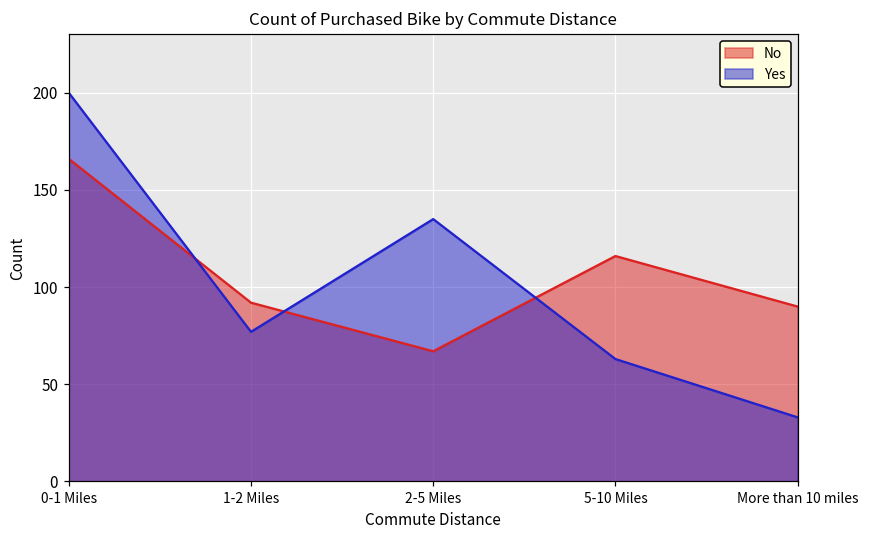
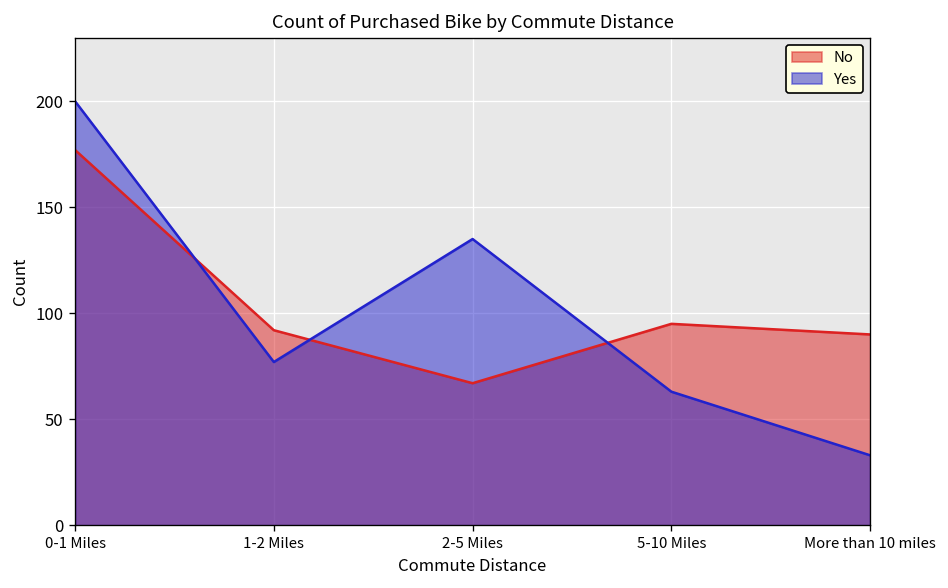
No, 0-1 Miles: 166 -> 177
No, 5-10 Miles: 116 -> 95
